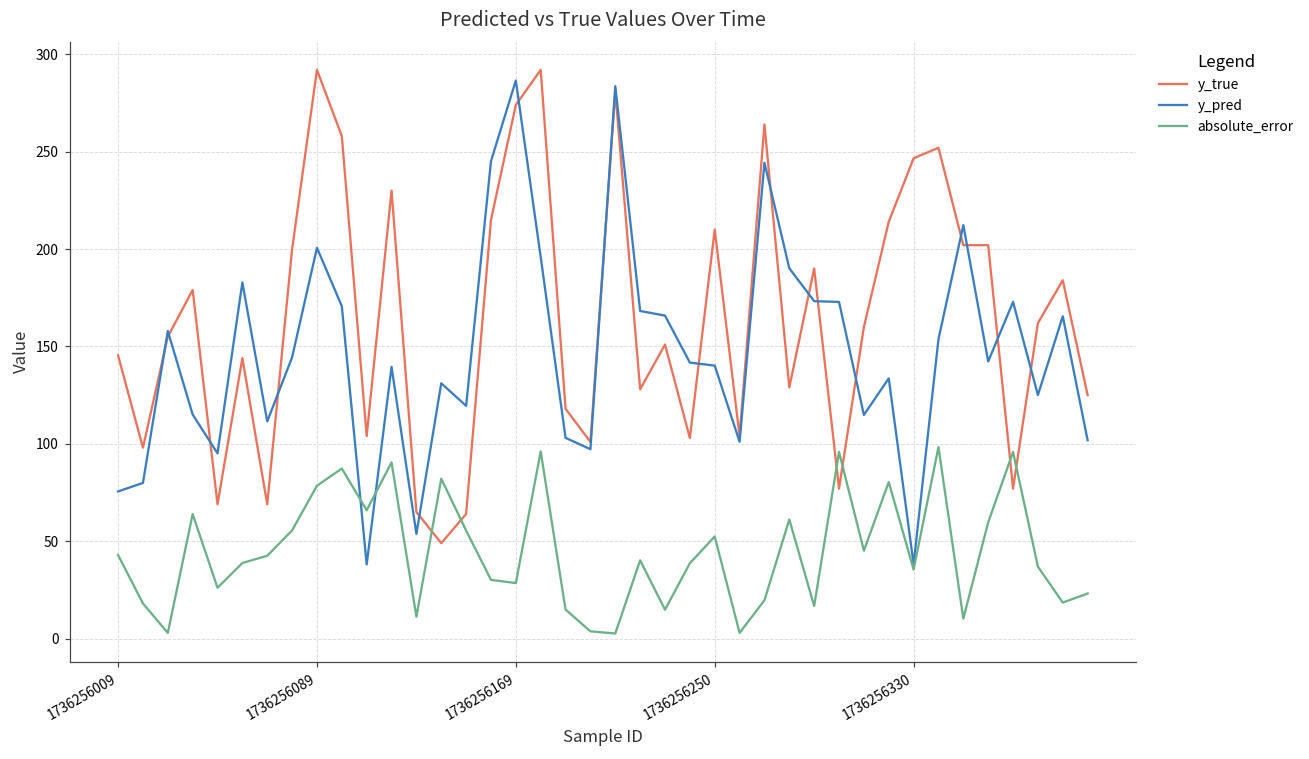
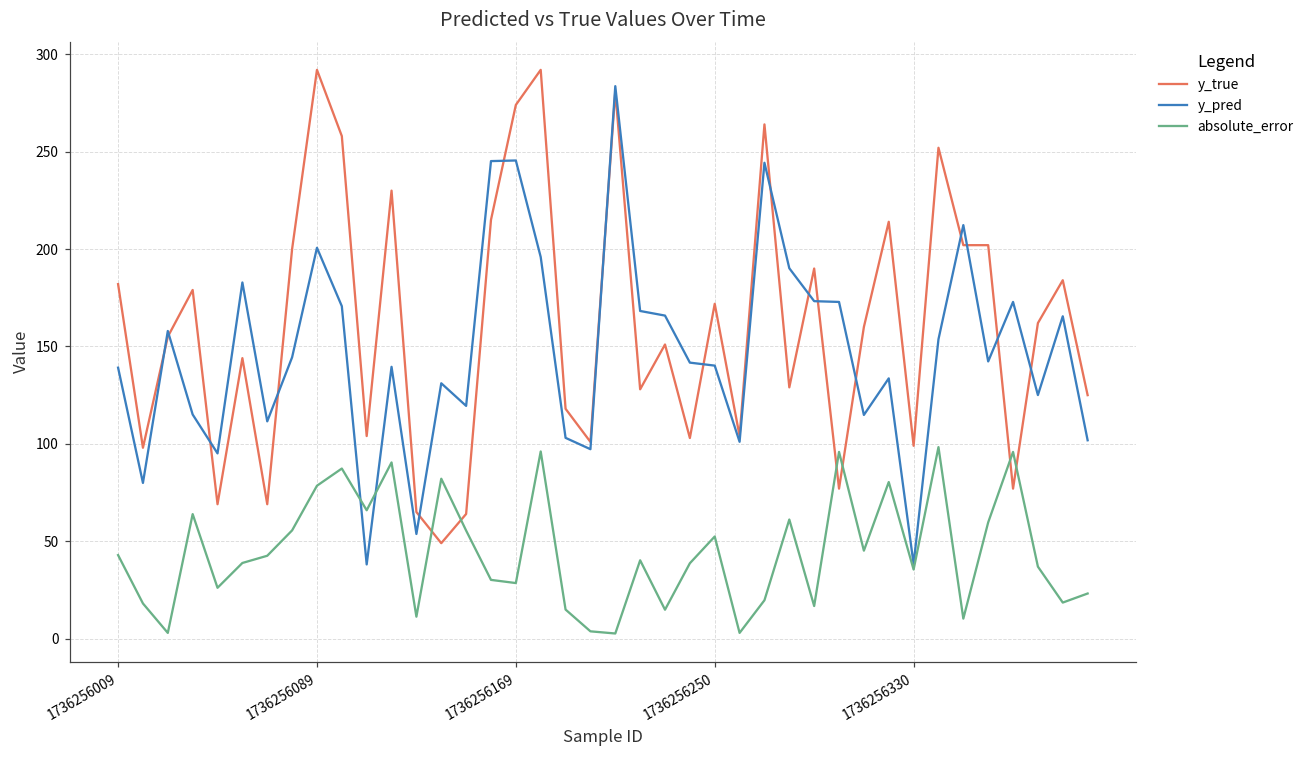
y_true, 1736256009: 145 -> 182
y_pred, 1736256009: 76 -> 139
y_pred, 1736256169: 287 -> 245
y_true, 1736256250: 210 -> 172
y_true, 1736256330: 247 -> 99
